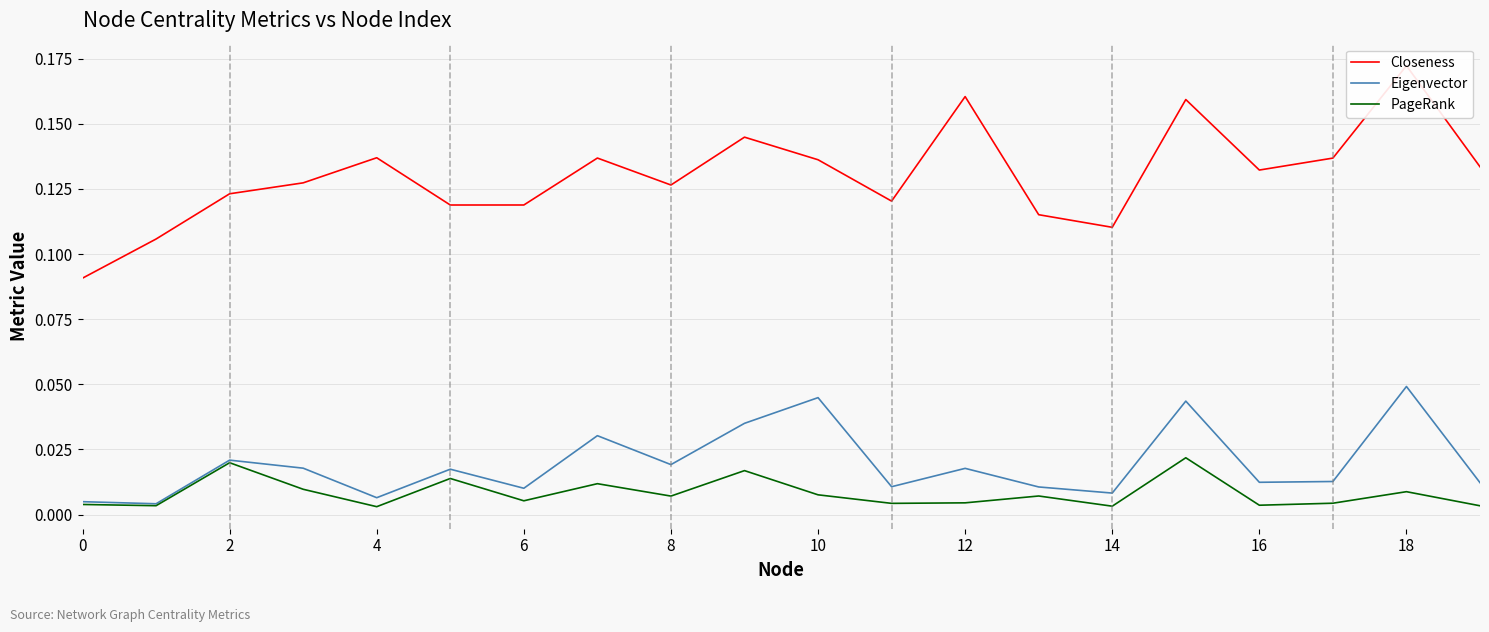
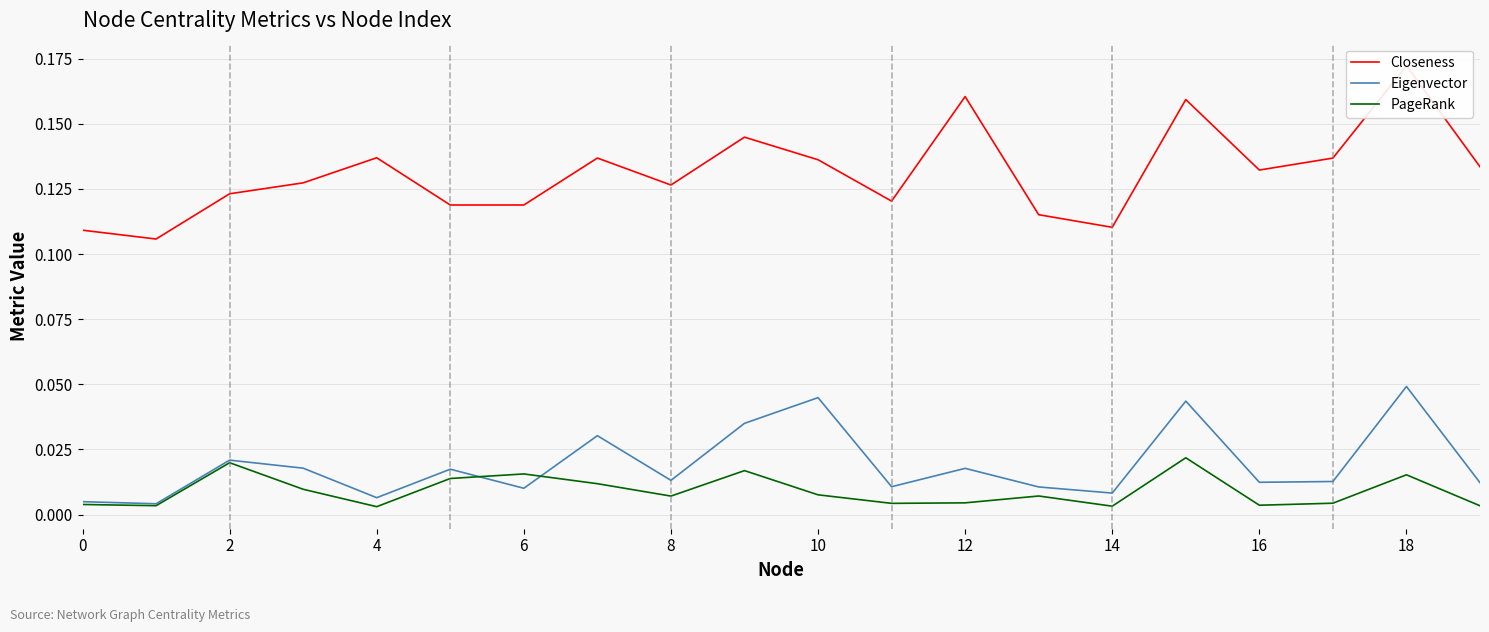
Closeness, 0: 0.091 -> 0.109
PageRank, 6: 0.005 -> 0.016
Eigenvector, 8: 0.019 -> 0.013
PageRank, 18: 0.009 -> 0.015
